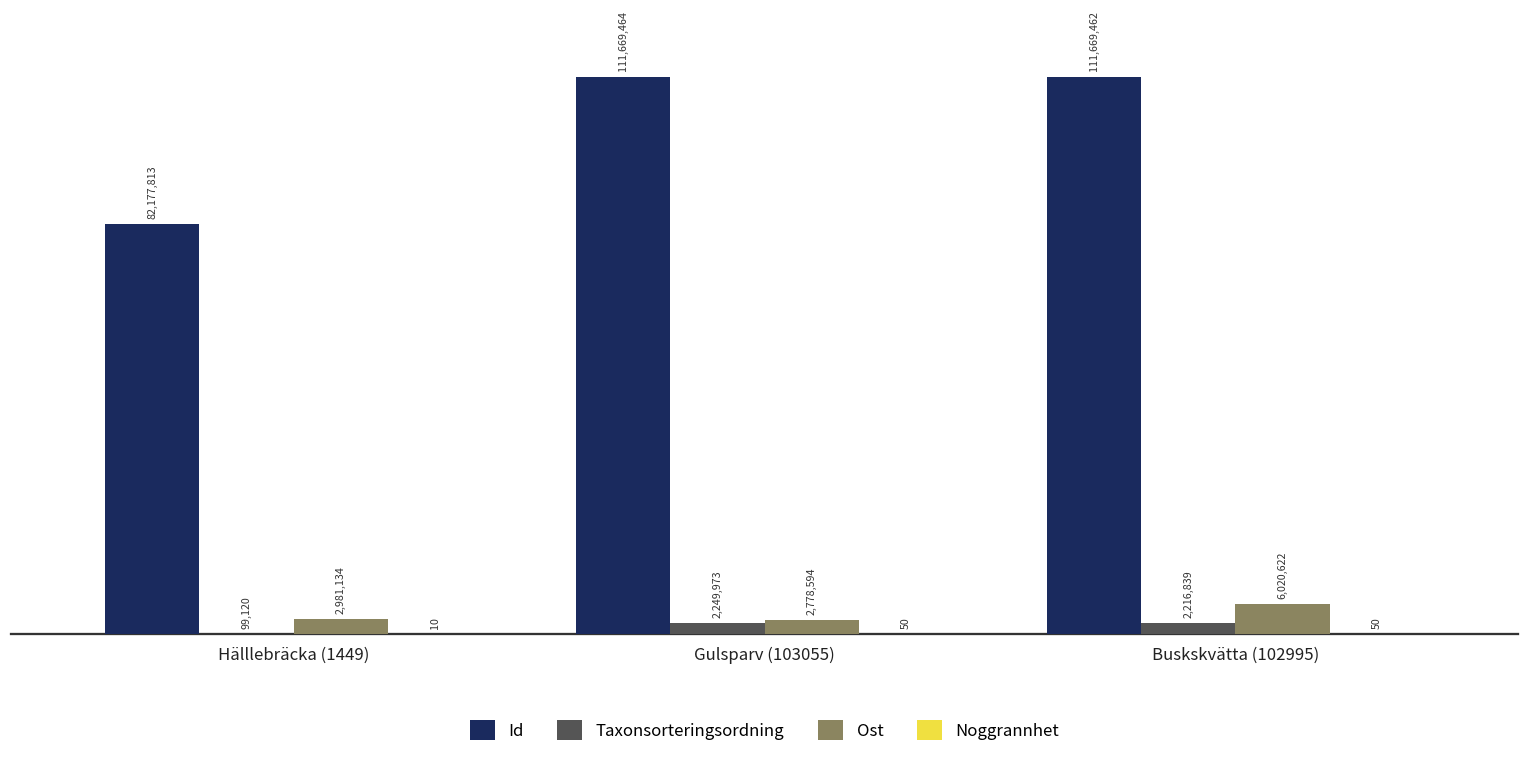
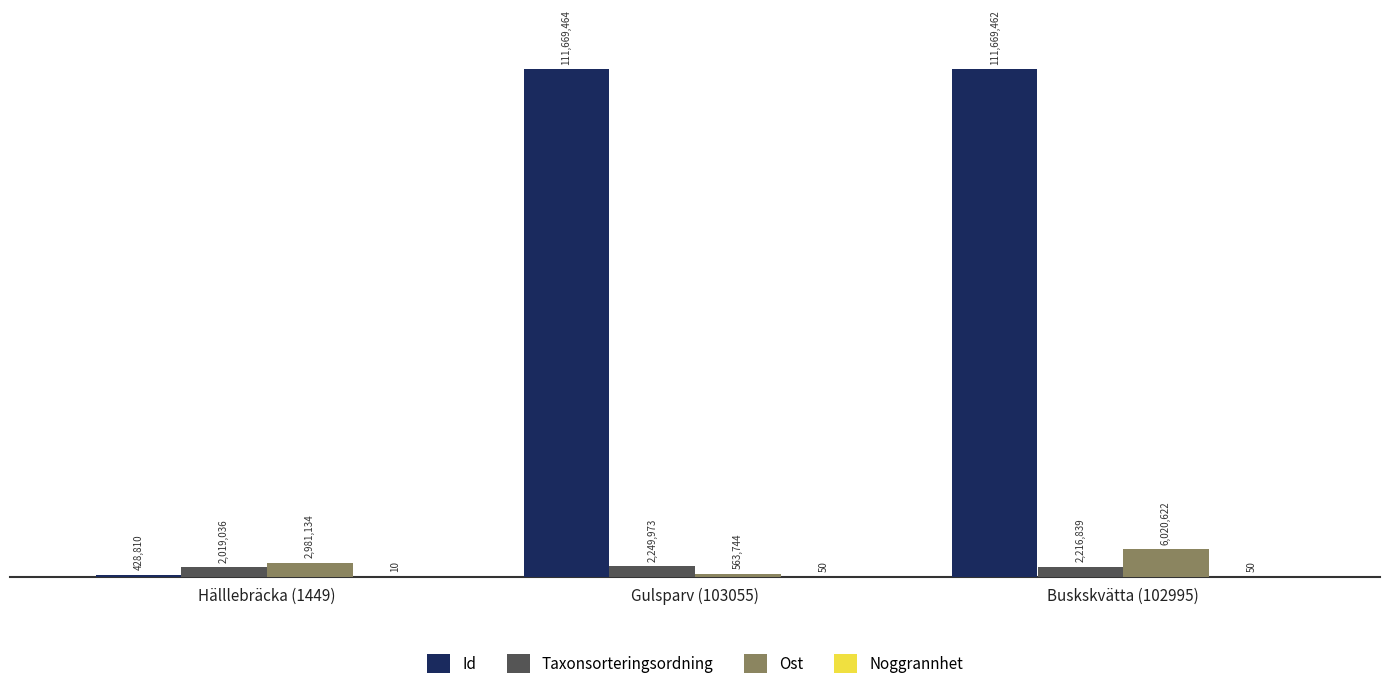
Id, Hälllebräcka (1449): 82,177,813 -> 428,810
Taxonsorteringsordning, Hälllebräcka (1449): 99,120 -> 2,019,036
Ost, Gulsparv (103055): 2,778,594 -> 563,744
